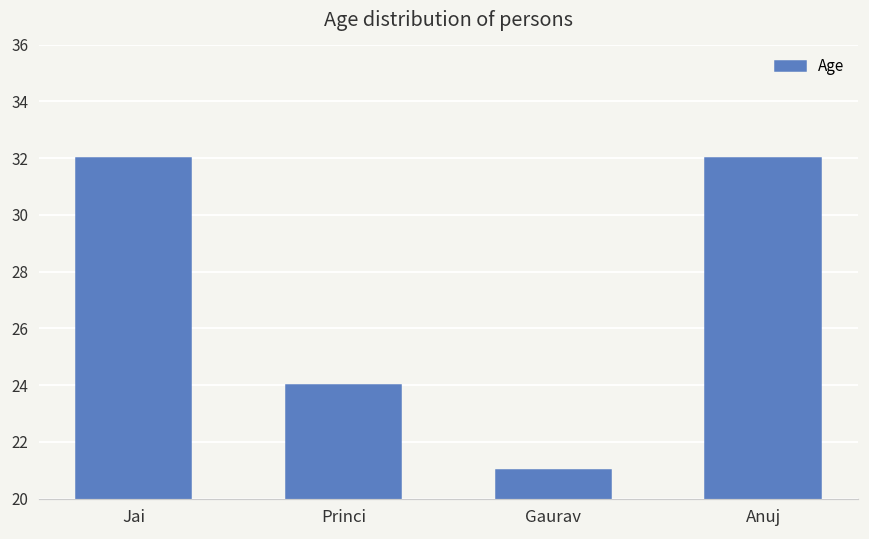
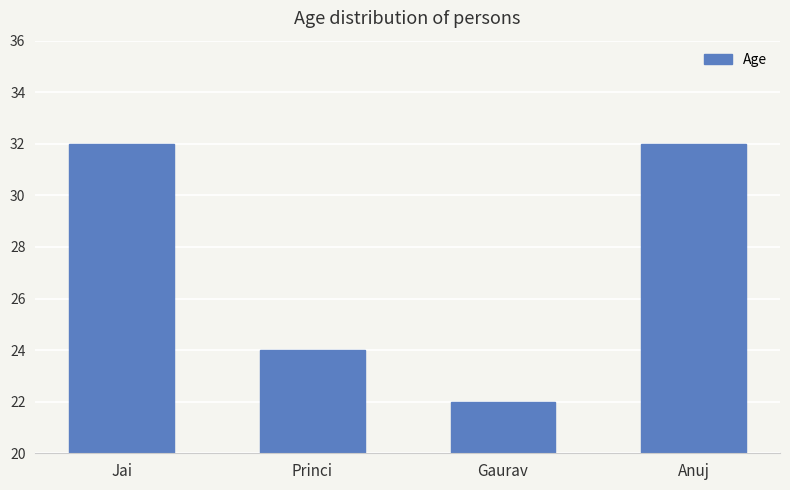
Gaurav: 21 -> 22
